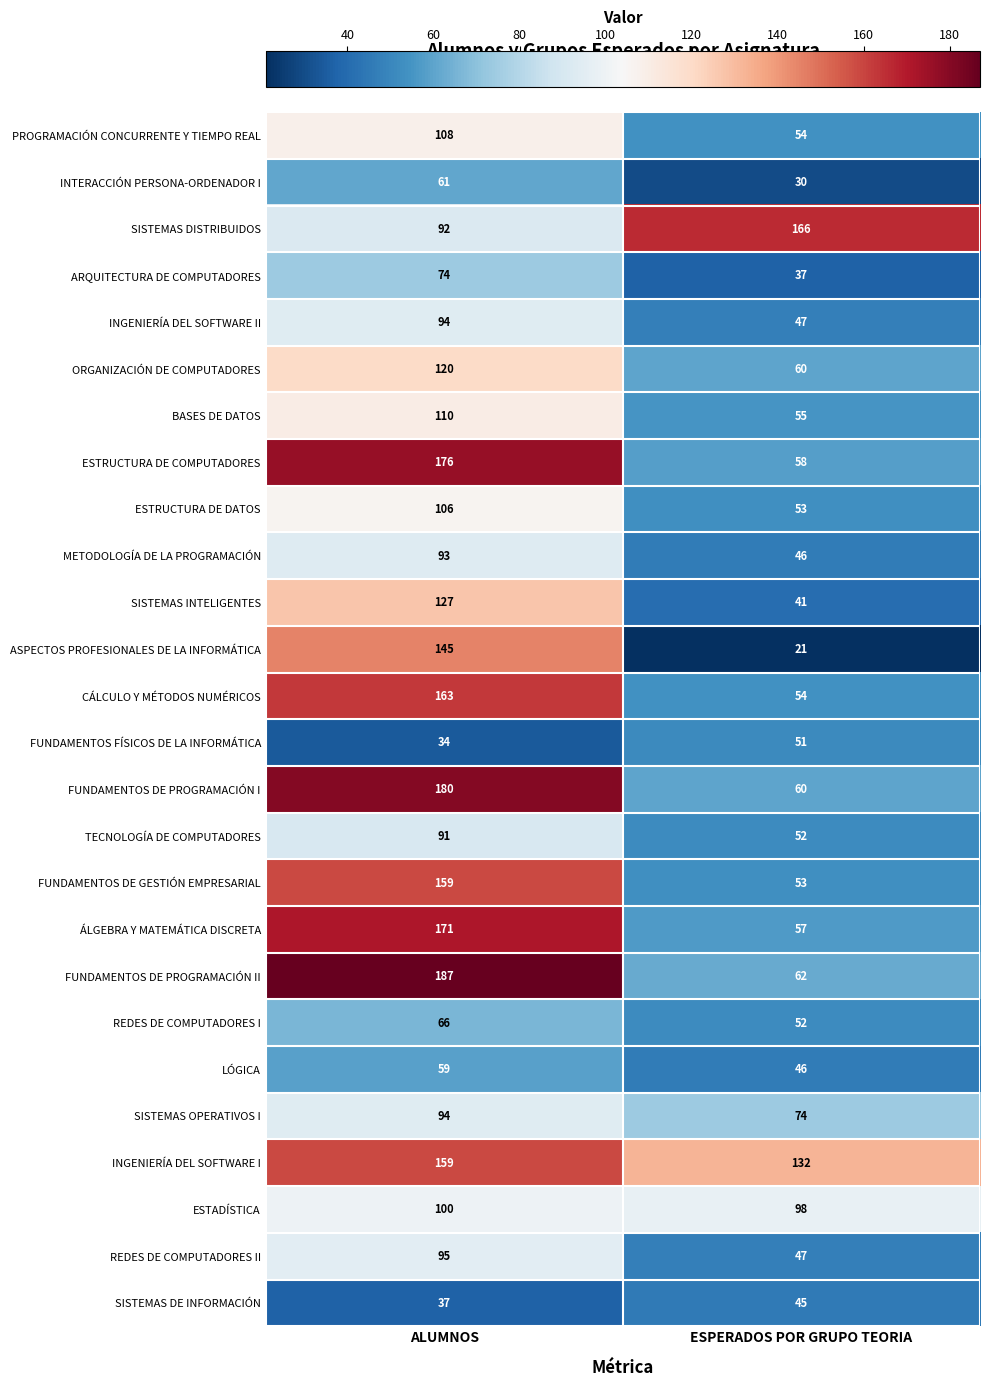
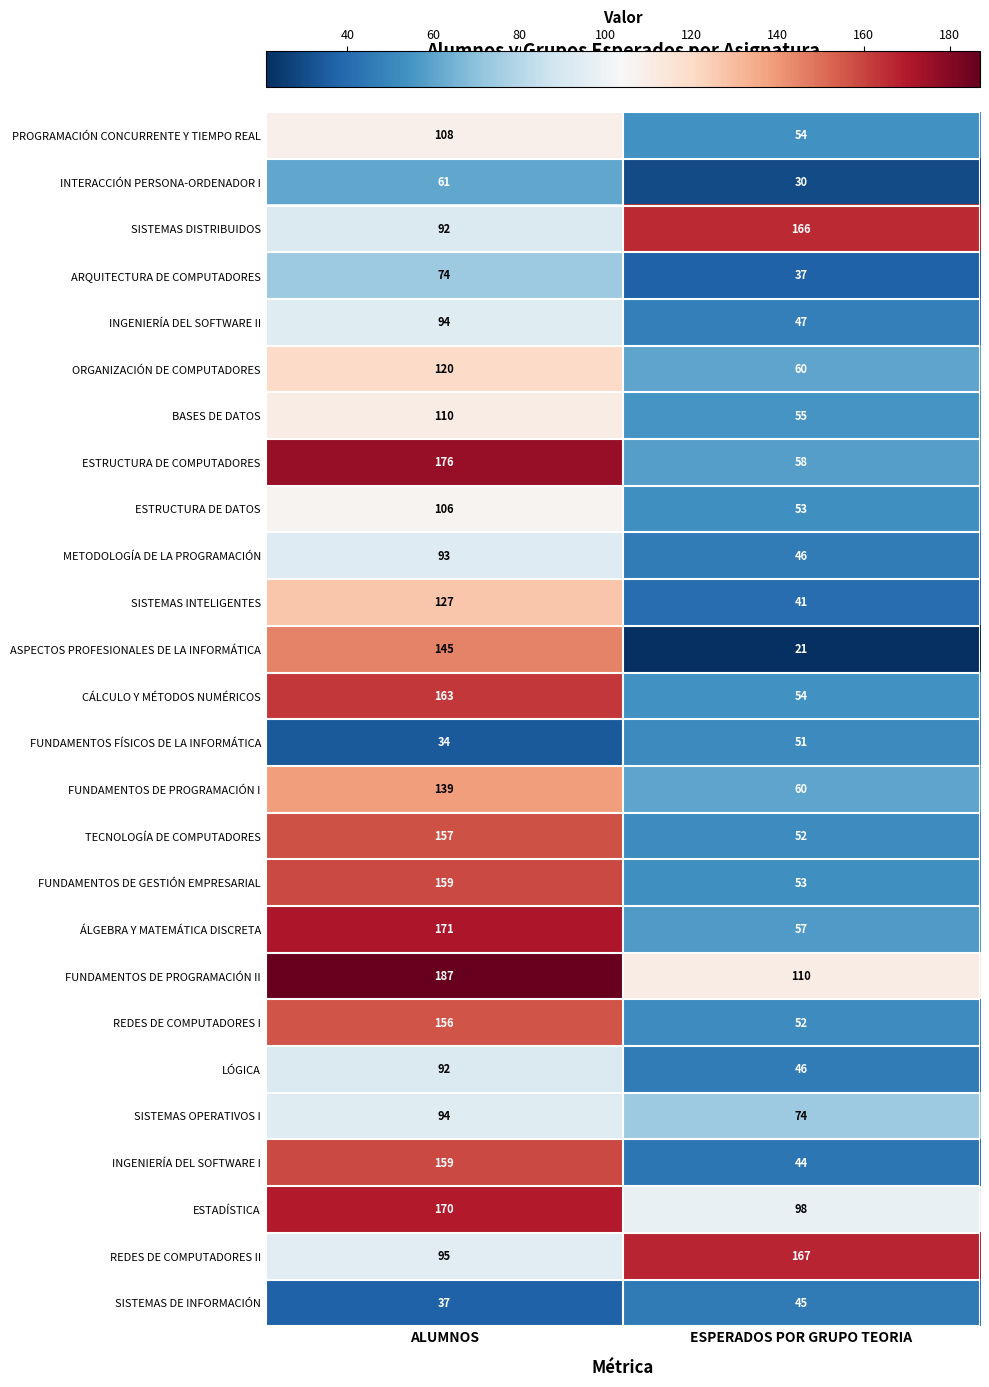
FUNDAMENTOS DE PROGRAMACIÓN I, ALUMNOS: 180 -> 139
TECNOLOGÍA DE COMPUTADORES, ALUMNOS: 91 -> 157
FUNDAMENTOS DE PROGRAMACIÓN II, ESPERADOS POR GRUPO TEORIA: 62 -> 110
REDES DE COMPUTADORES I, ALUMNOS: 66 -> 156
LÓGICA, ALUMNOS: 59 -> 92
INGENIERÍA DEL SOFTWARE I, ESPERADOS POR GRUPO TEORIA: 132 -> 44
ESTADÍSTICA, ALUMNOS: 100 -> 170
REDES DE COMPUTADORES II, ESPERADOS POR GRUPO TEORIA: 47 -> 167
